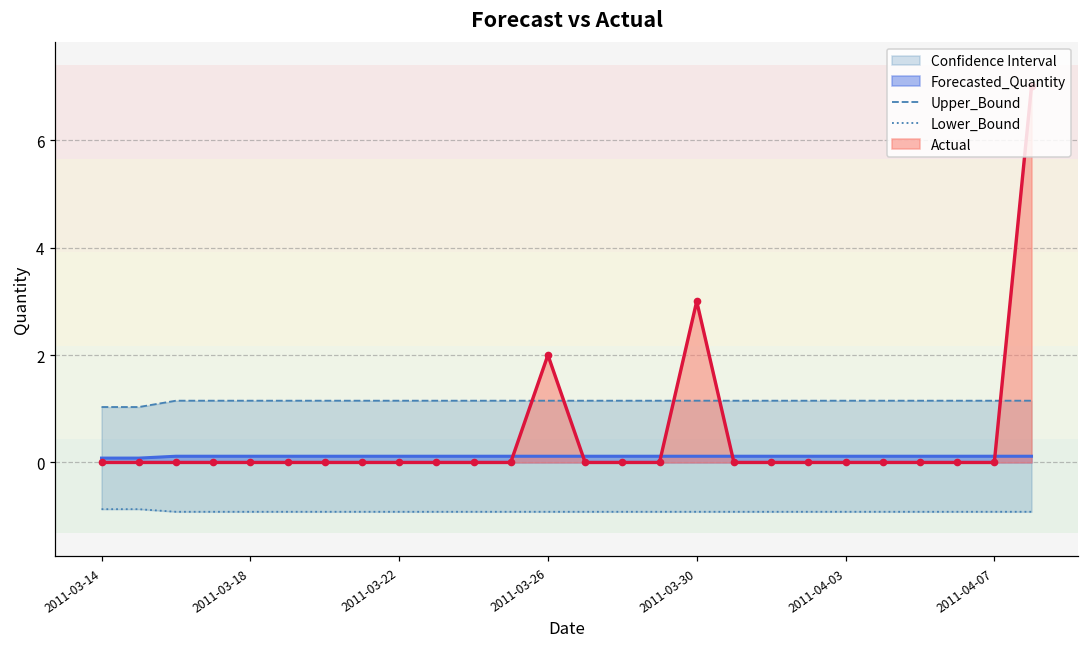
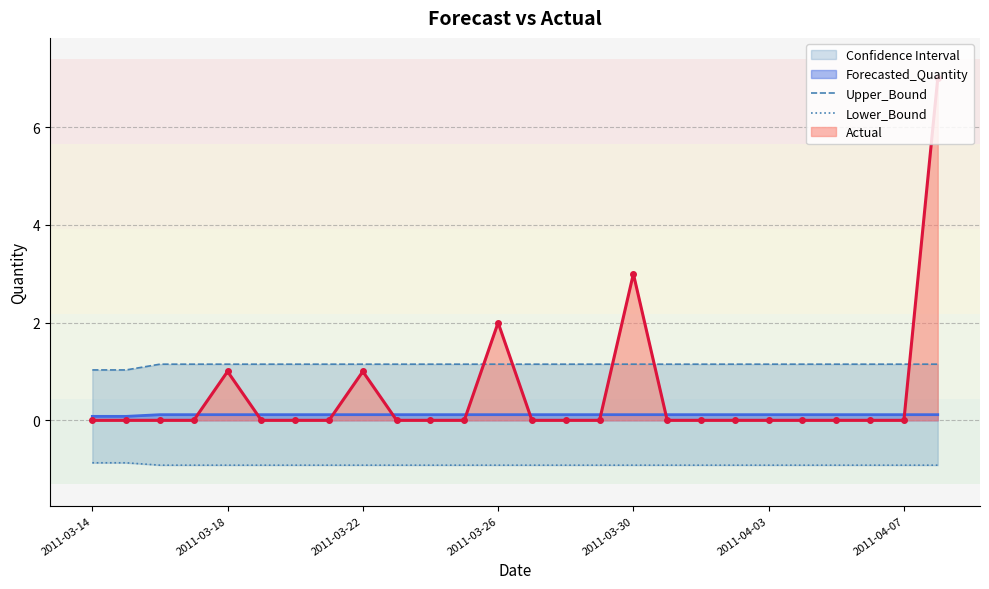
Actual, 2011-03-18: 0 -> 1
Actual, 2011-03-22: 0 -> 1
